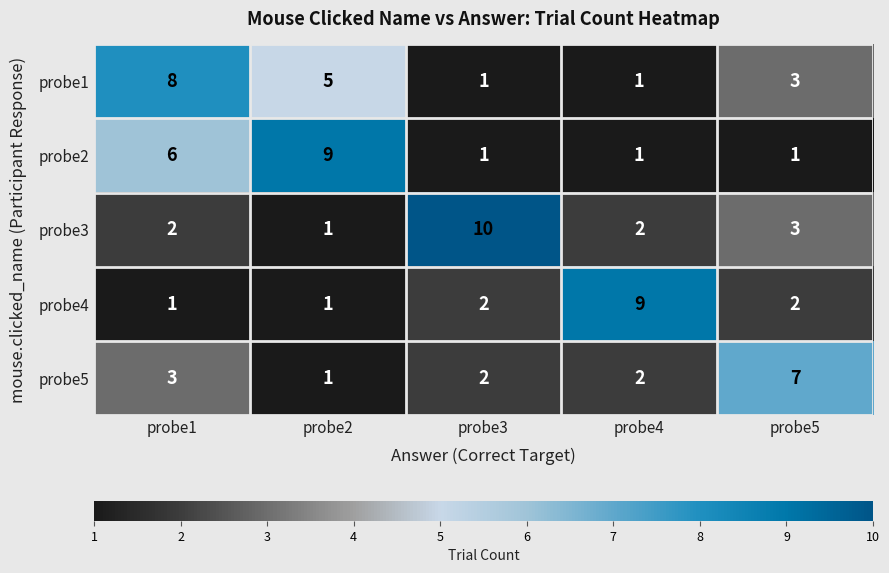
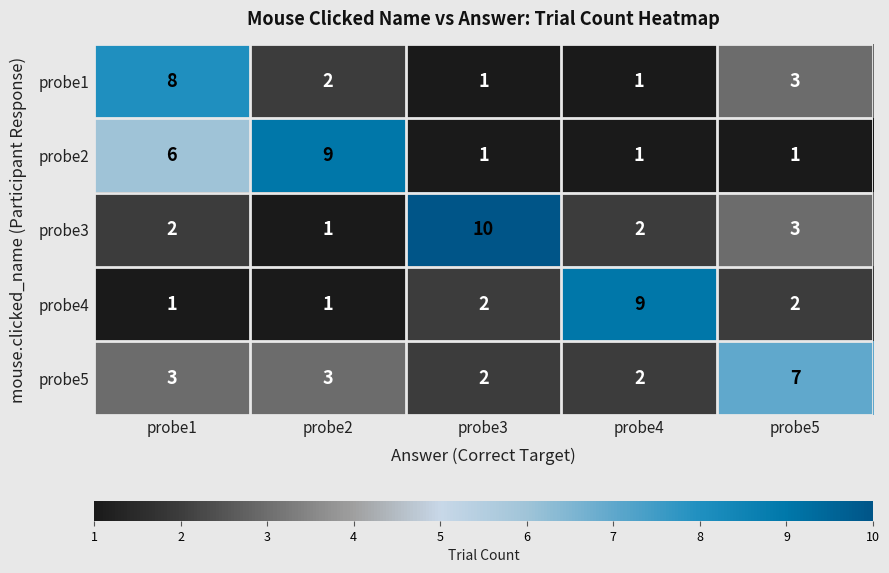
probe1, probe2: 5 -> 2
probe5, probe2: 1 -> 3
